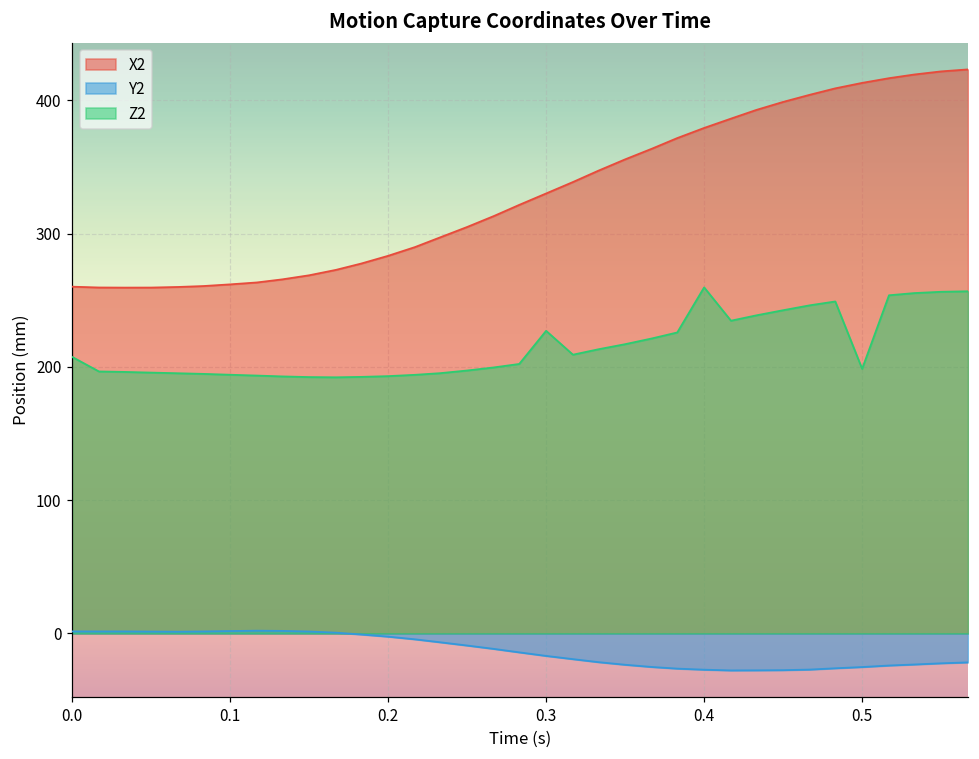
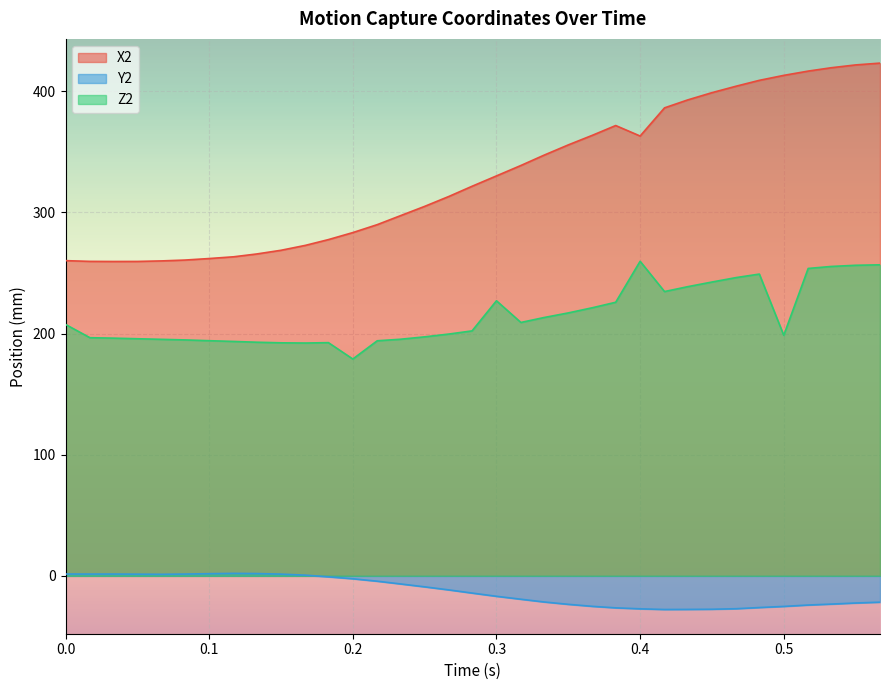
Z2, 0.2: 193 -> 179
X2, 0.4: 379 -> 363
